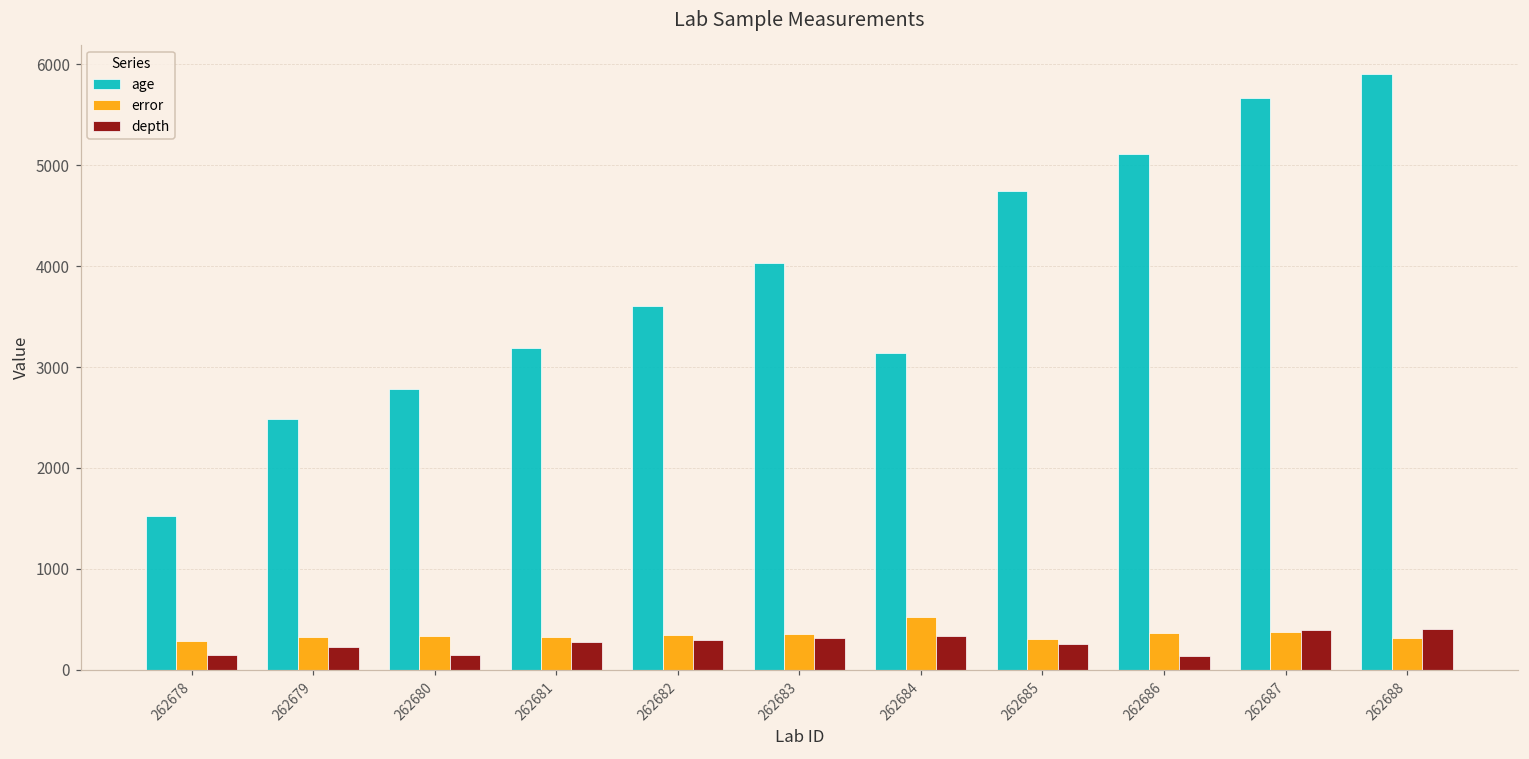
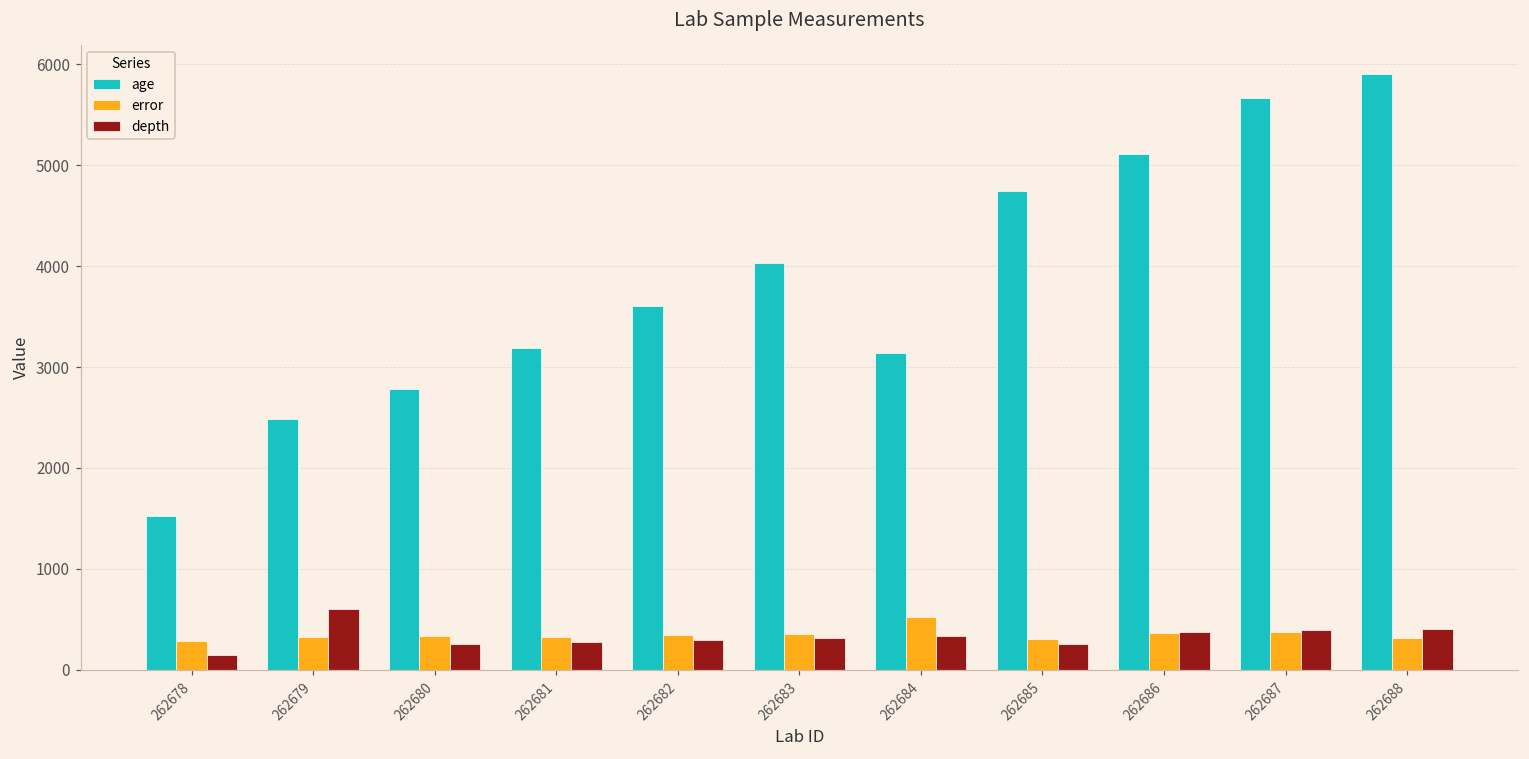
depth, 262679: 200 -> 600
depth, 262680: 100 -> 300
depth, 262686: 100 -> 400
